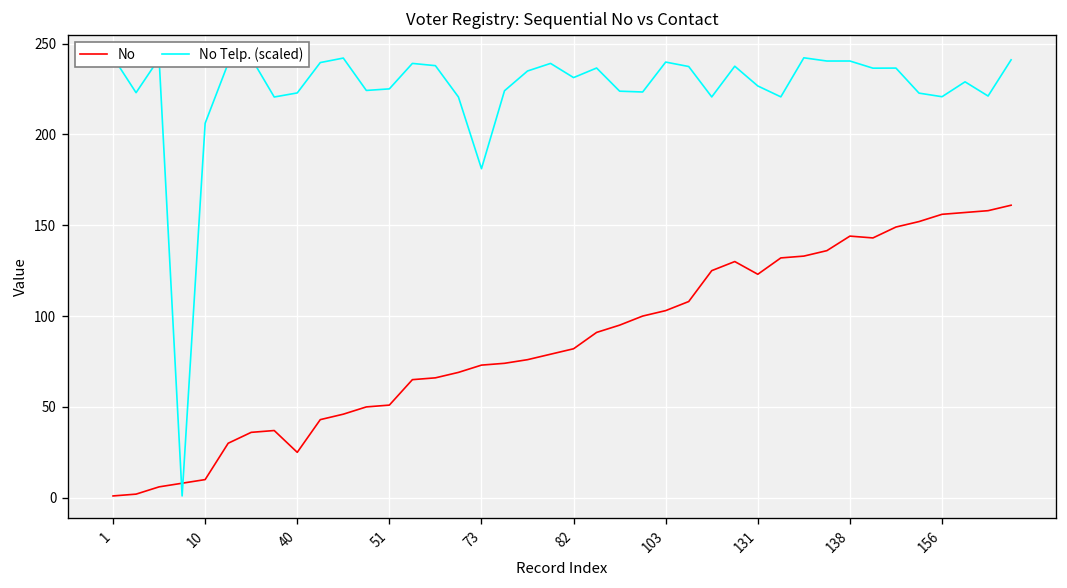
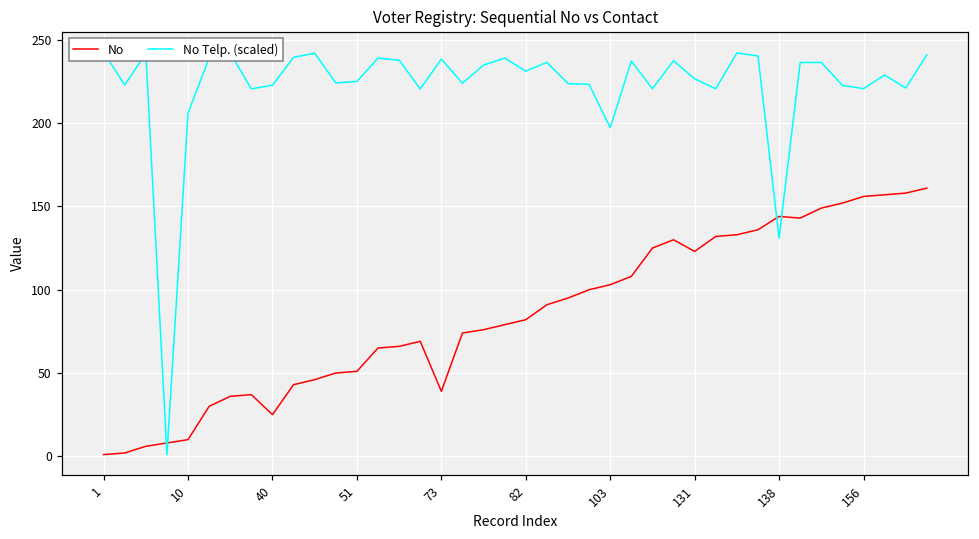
No, 73: 73 -> 39
No Telp. (scaled), 73: 181 -> 238
No Telp. (scaled), 103: 240 -> 197
No Telp. (scaled), 138: 240 -> 131
